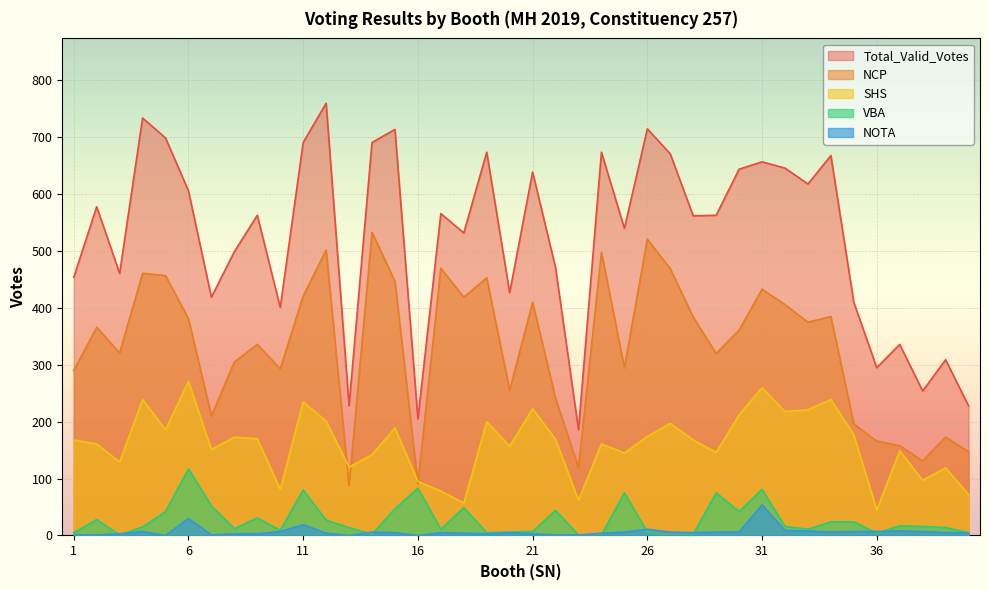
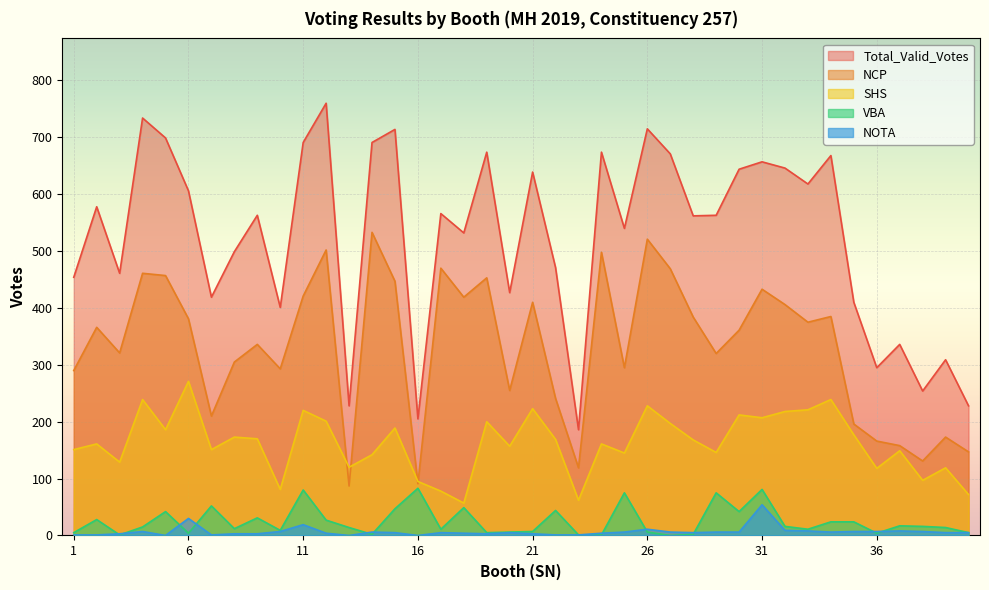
SHS, 1: 170 -> 150
VBA, 6: 120 -> 0
SHS, 11: 240 -> 220
SHS, 26: 170 -> 230
SHS, 31: 260 -> 210
SHS, 36: 50 -> 120
